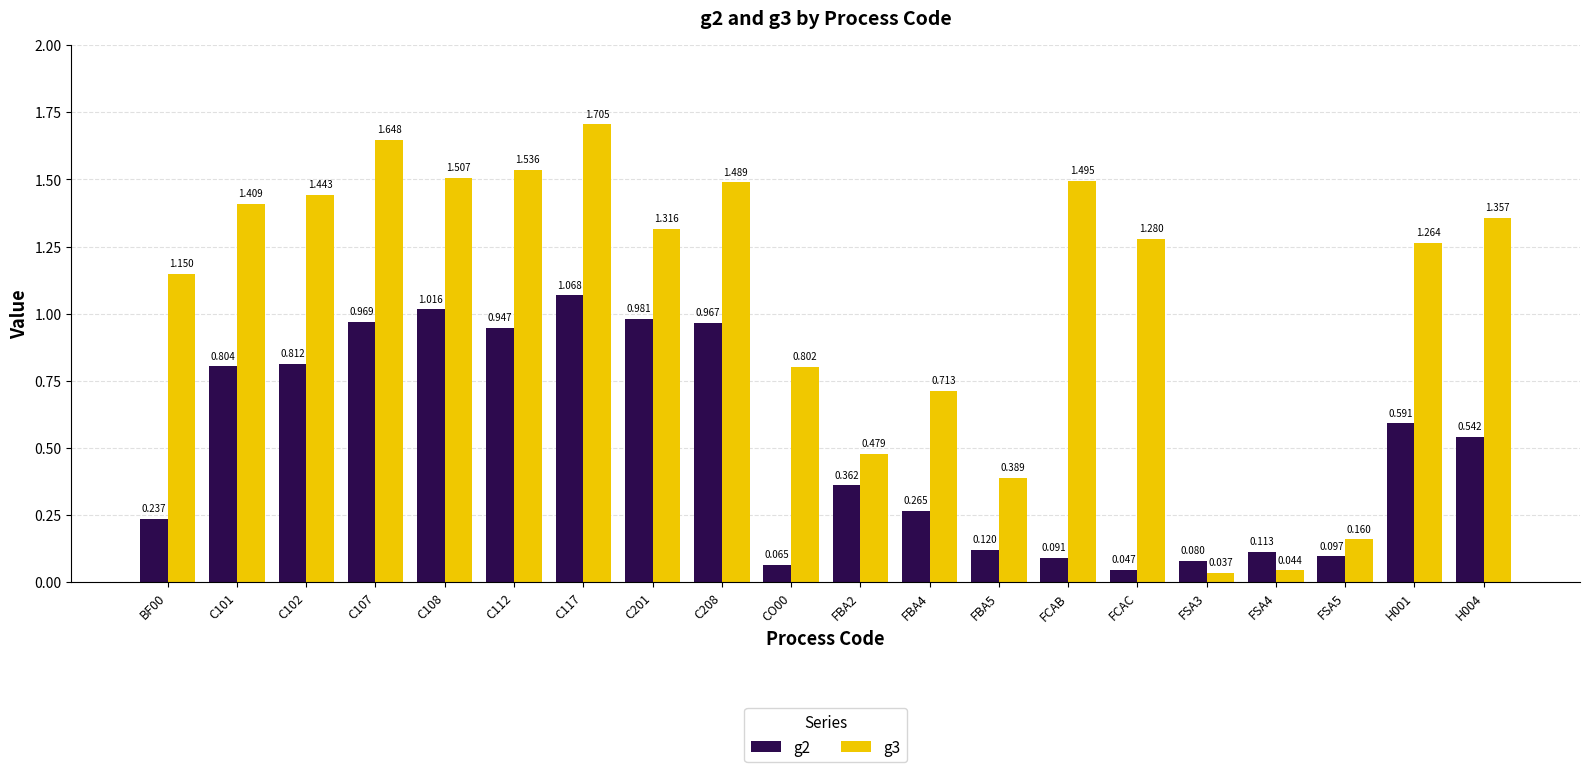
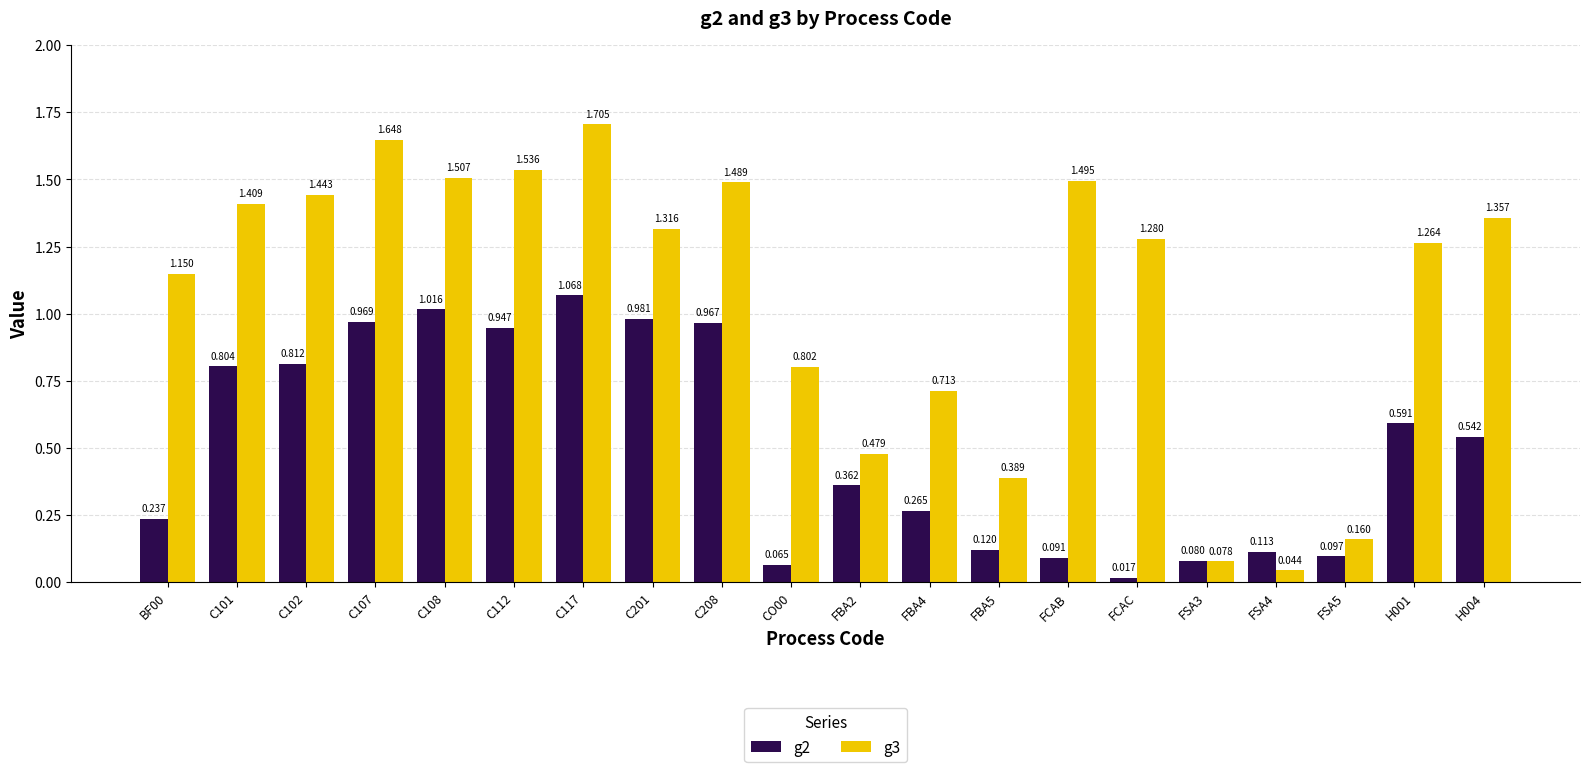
g2, FCAC: 0.047 -> 0.017
g3, FSA3: 0.037 -> 0.078
